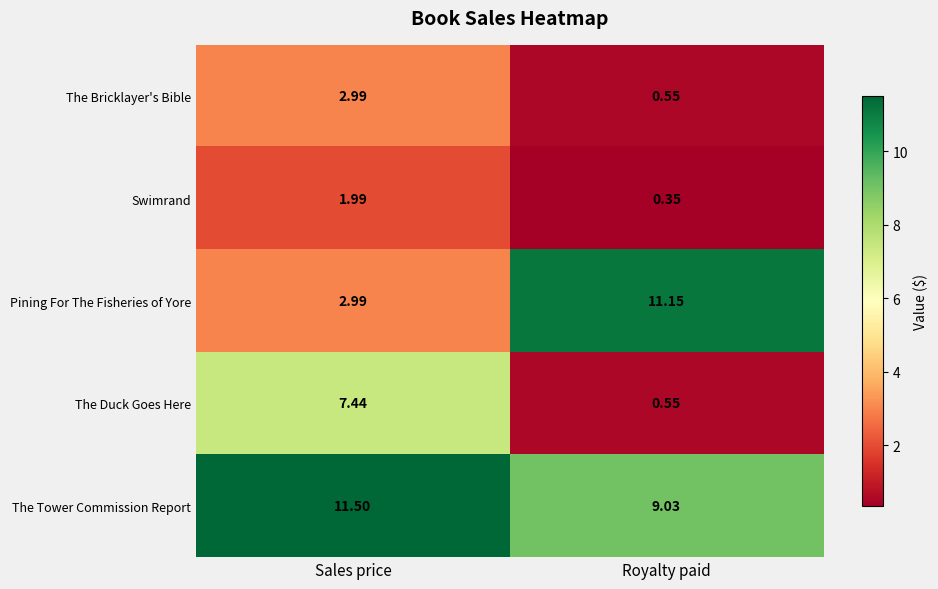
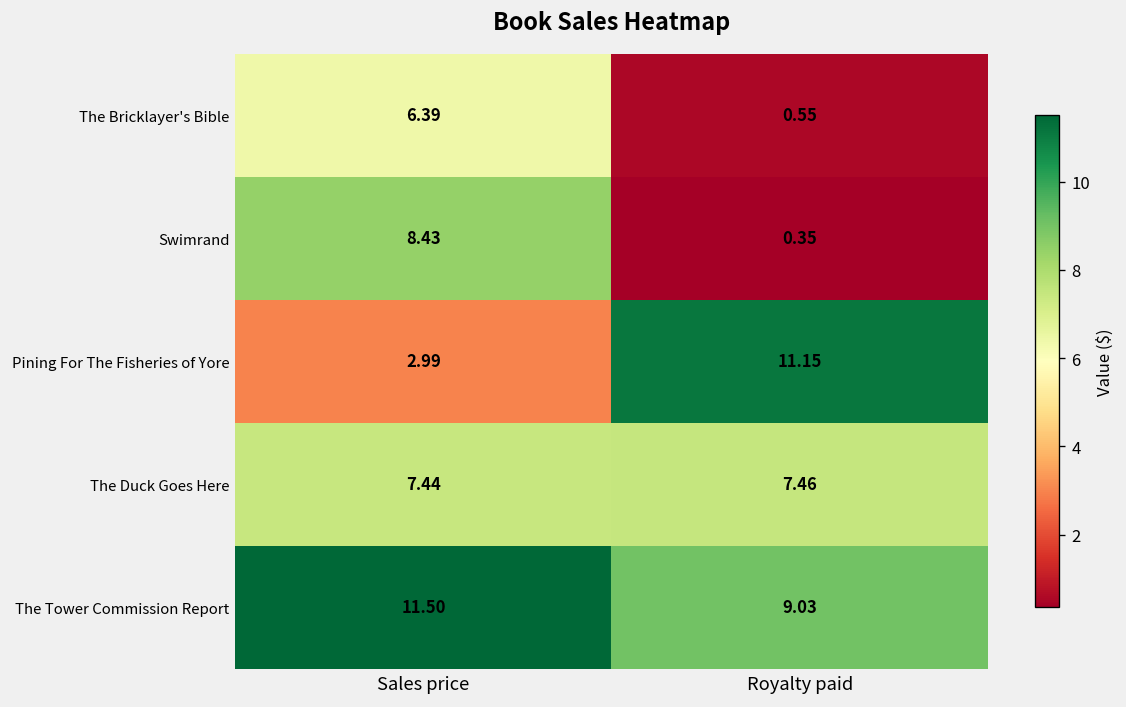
The Bricklayer's Bible, Sales price: 2.99 -> 6.39
Swimrand, Sales price: 1.99 -> 8.43
The Duck Goes Here, Royalty paid: 0.55 -> 7.46
